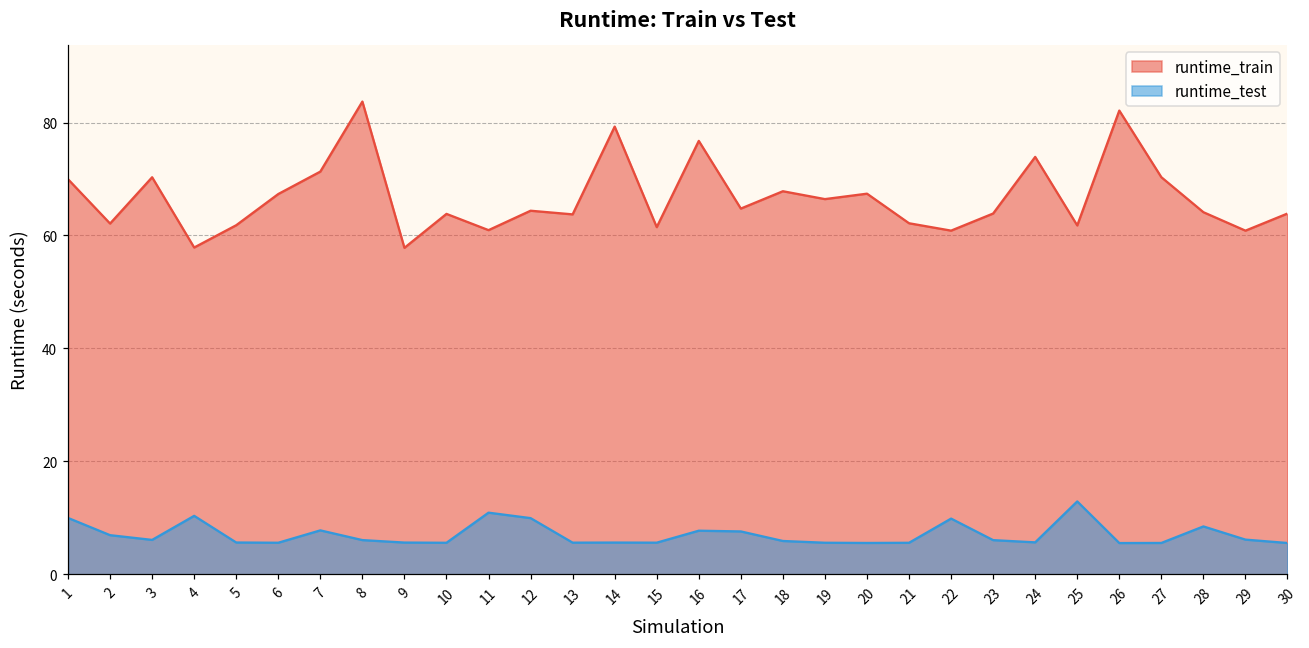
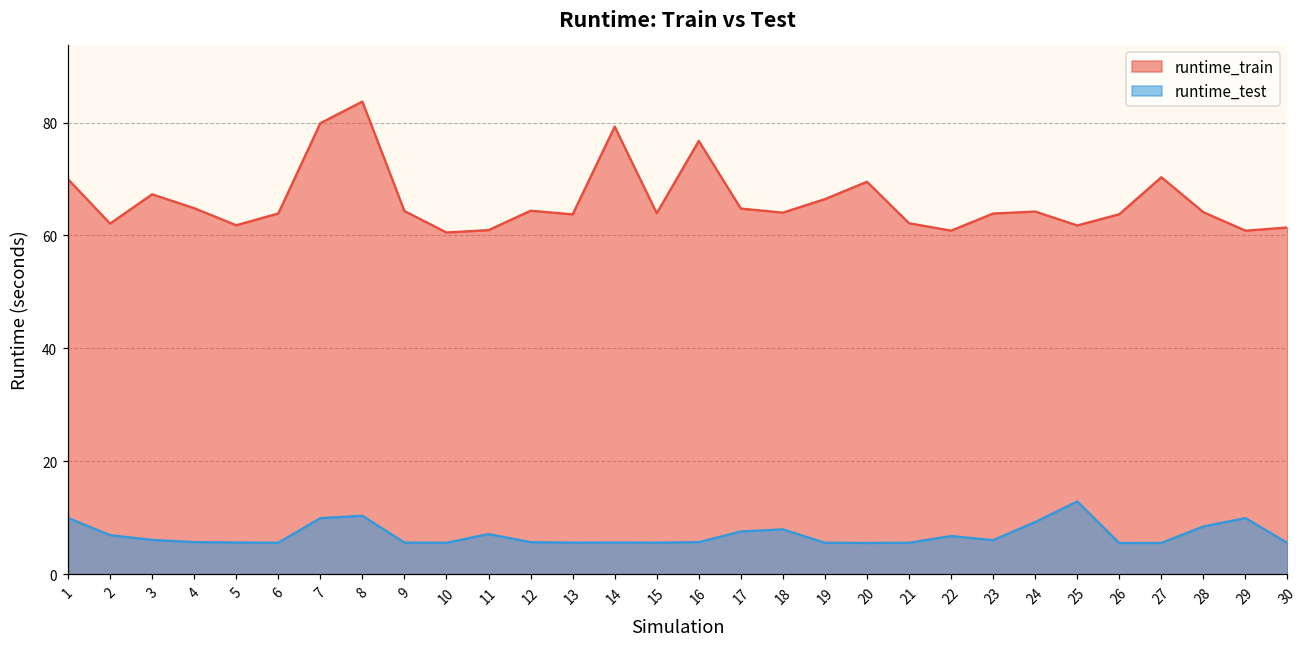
runtime_train, 3: 70 -> 67
runtime_train, 4: 58 -> 65
runtime_test, 4: 10 -> 6
runtime_train, 6: 67 -> 64
runtime_train, 7: 71 -> 80
runtime_test, 7: 8 -> 10
runtime_test, 8: 6 -> 10
runtime_train, 9: 58 -> 64
runtime_train, 10: 64 -> 61
runtime_test, 11: 11 -> 7
runtime_test, 12: 10 -> 6
runtime_train, 15: 61 -> 64
runtime_test, 16: 8 -> 6
runtime_train, 18: 68 -> 64
runtime_test, 18: 6 -> 8
runtime_train, 20: 67 -> 70
runtime_test, 22: 10 -> 7
runtime_train, 24: 74 -> 64
runtime_test, 24: 6 -> 9
runtime_train, 26: 82 -> 64
runtime_test, 29: 6 -> 10
runtime_train, 30: 64 -> 61
